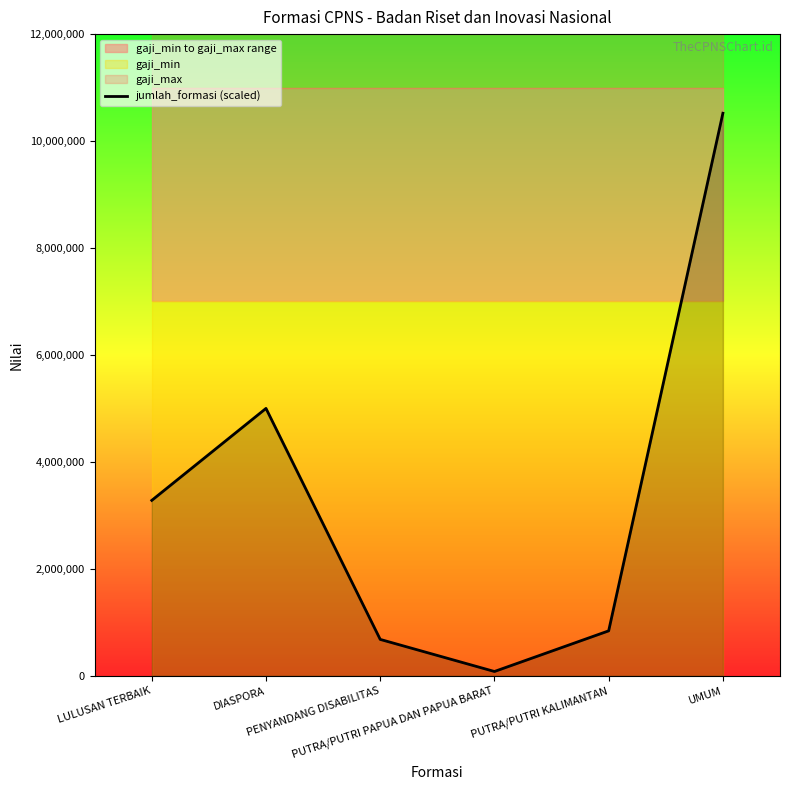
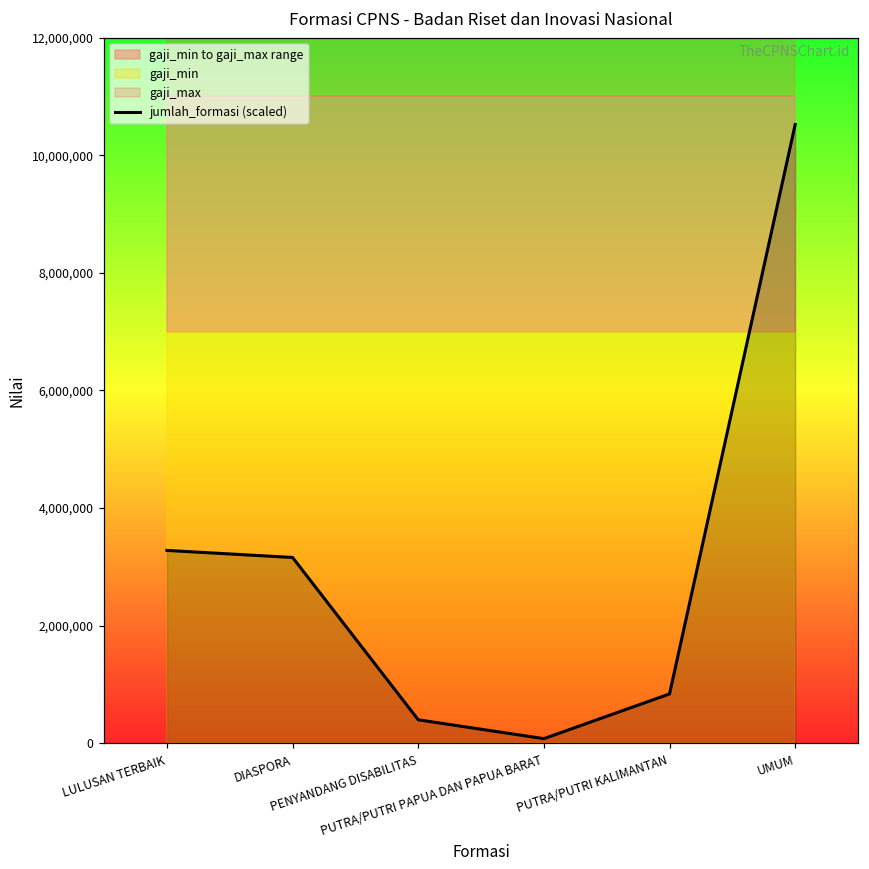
jumlah_formasi (scaled), DIASPORA: 5,000,000 -> 3,200,000
jumlah_formasi (scaled), PENYANDANG DISABILITAS: 700,000 -> 400,000
